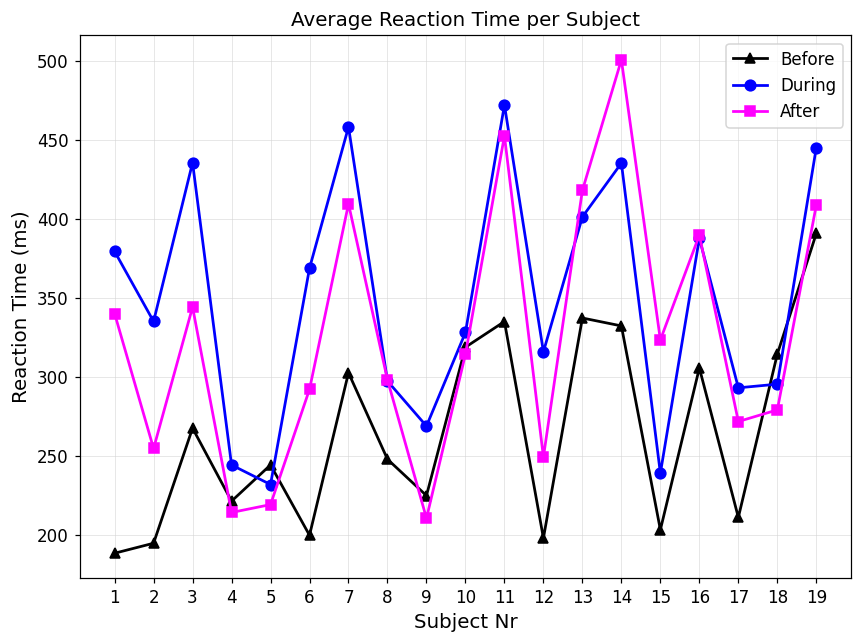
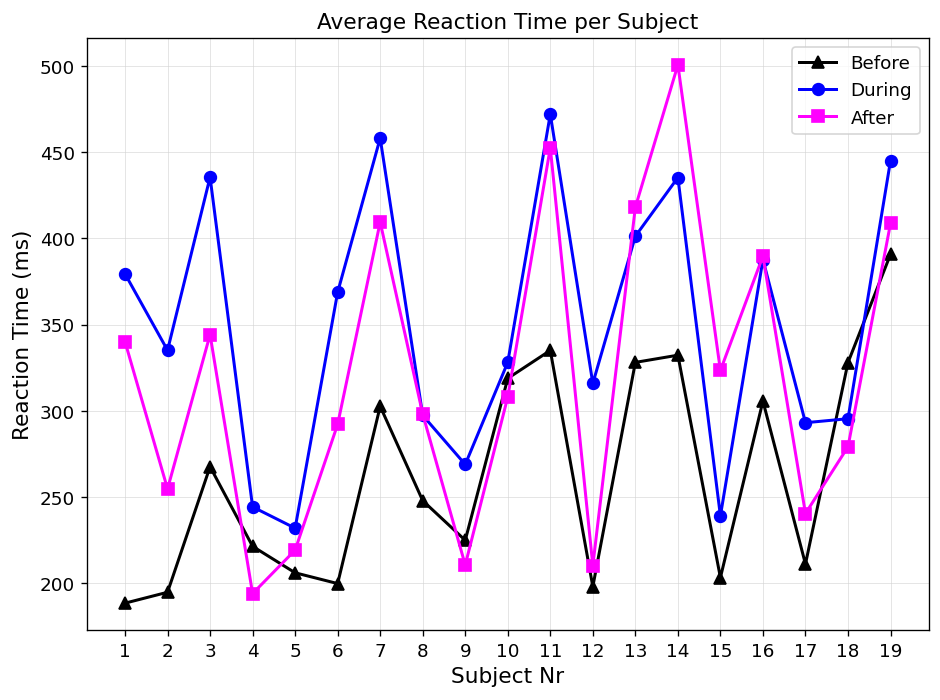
After, 4: 214 -> 194
Before, 5: 244 -> 206
After, 10: 314 -> 308
After, 12: 249 -> 210
Before, 13: 337 -> 328
After, 17: 272 -> 240
Before, 18: 314 -> 328
